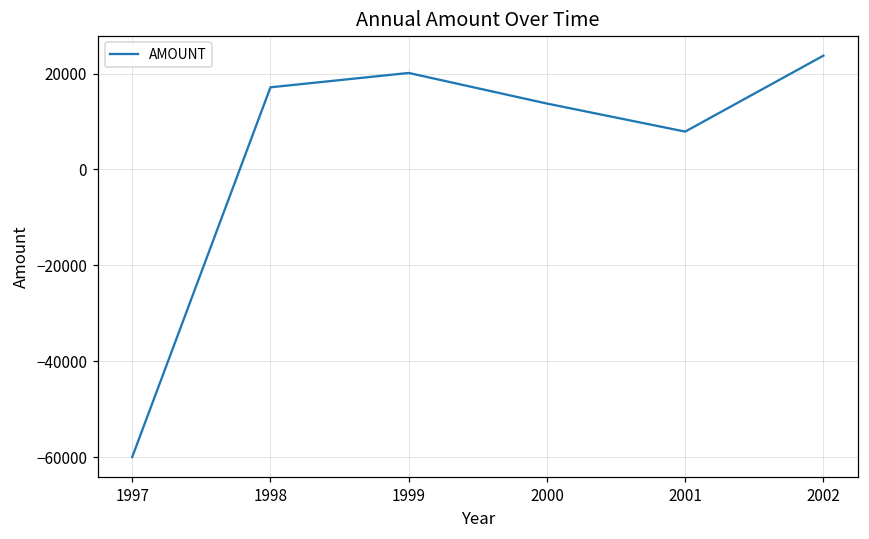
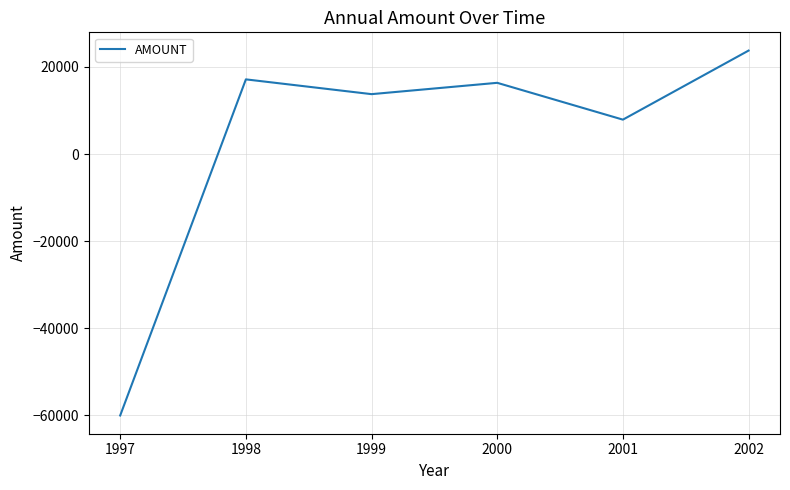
1999: 20000 -> 14000
2000: 14000 -> 16000
